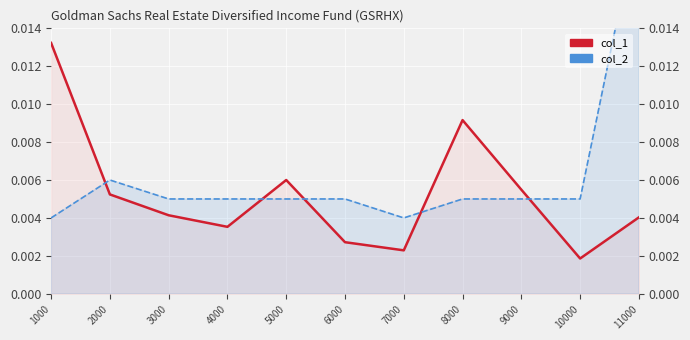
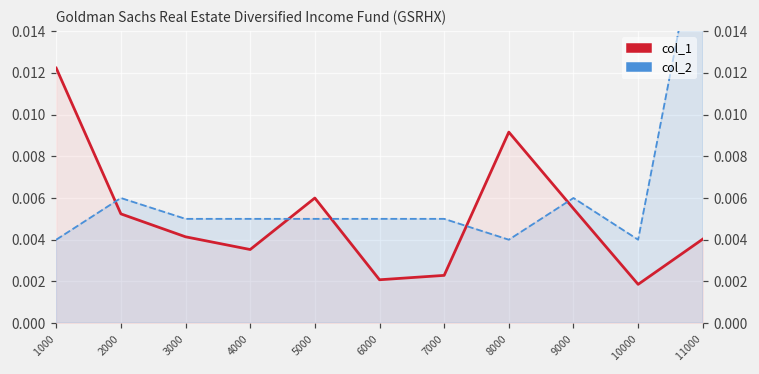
col_1, 1000: 0.0132 -> 0.0122
col_1, 6000: 0.0027 -> 0.0021
col_2, 7000: 0.004 -> 0.005
col_2, 8000: 0.005 -> 0.004
col_2, 9000: 0.005 -> 0.006
col_2, 10000: 0.005 -> 0.004
